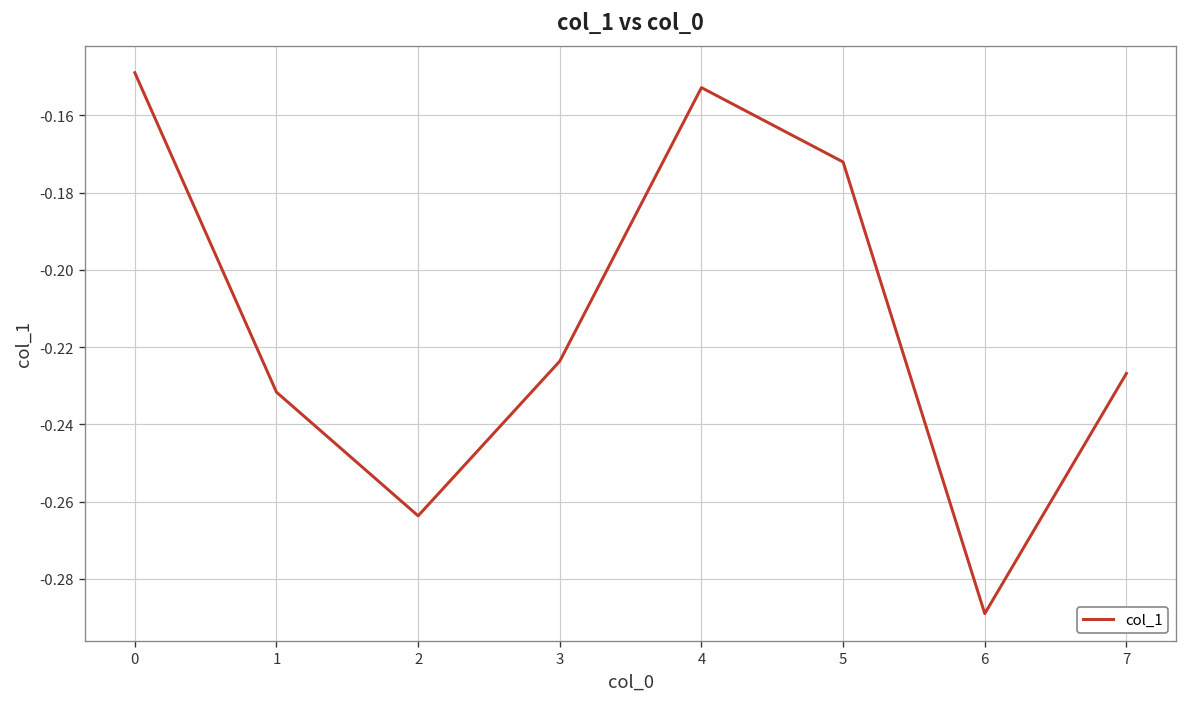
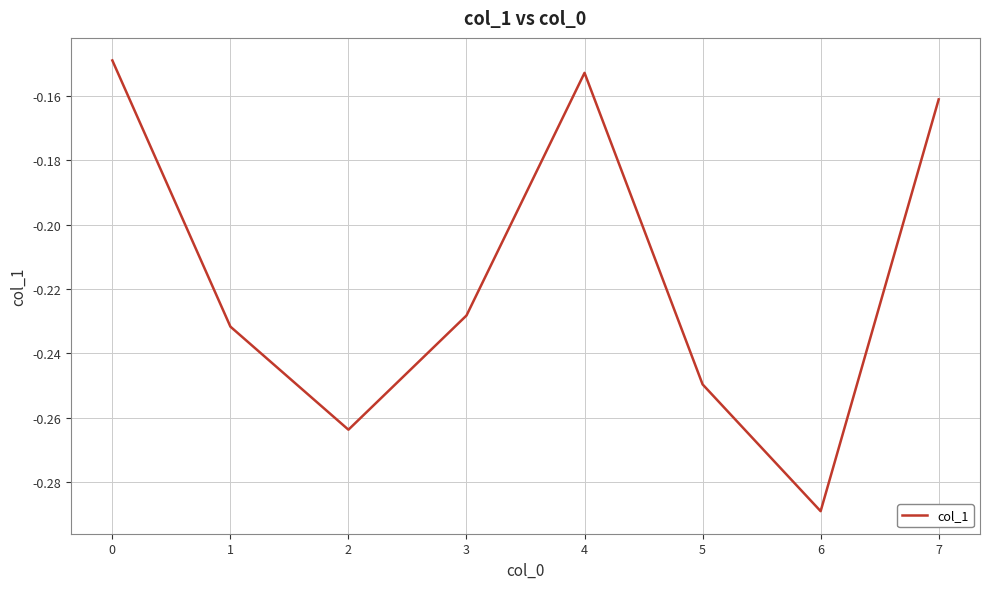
3: -0.224 -> -0.228
5: -0.172 -> -0.250
7: -0.227 -> -0.161
